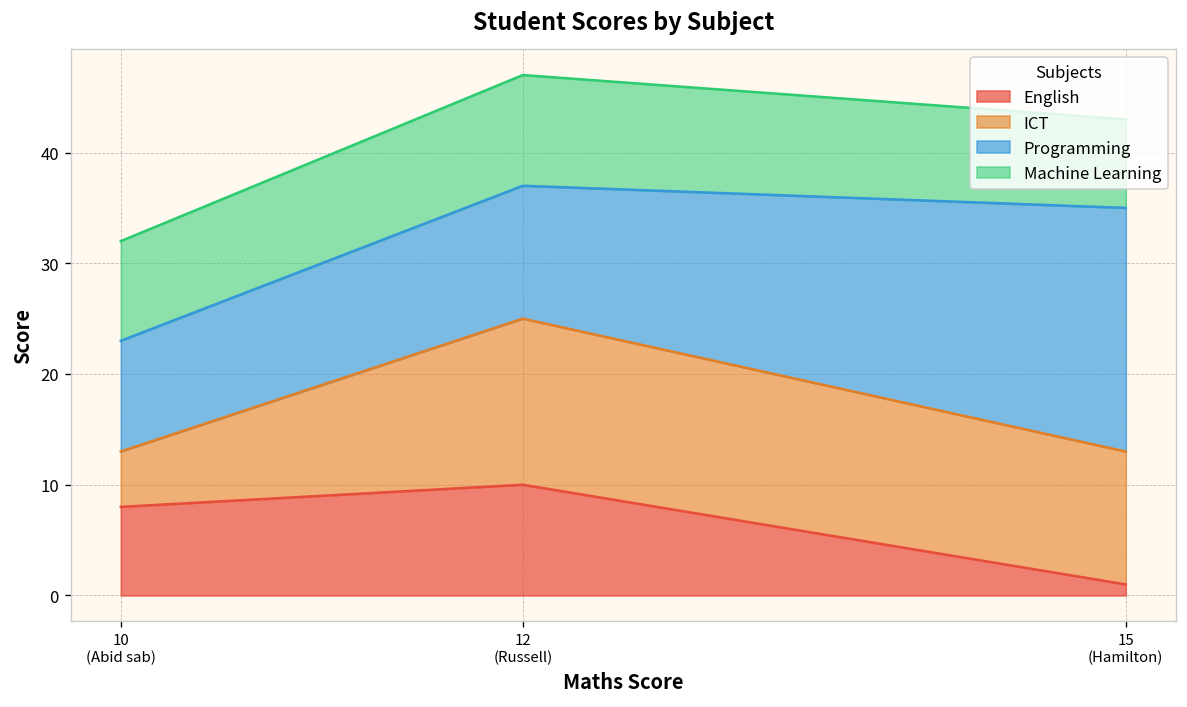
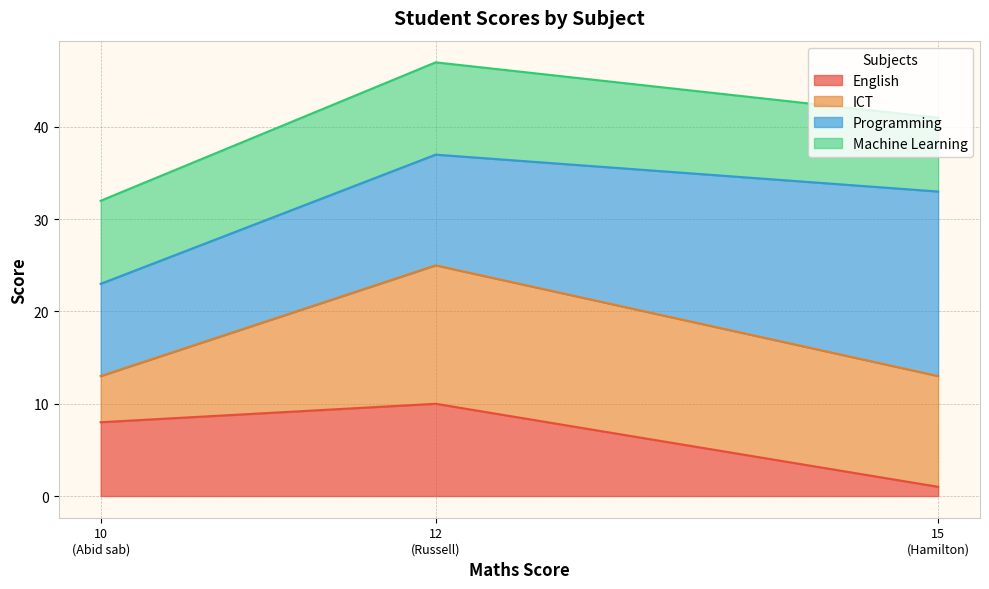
Programming, 15 (Hamilton): 22 -> 20
